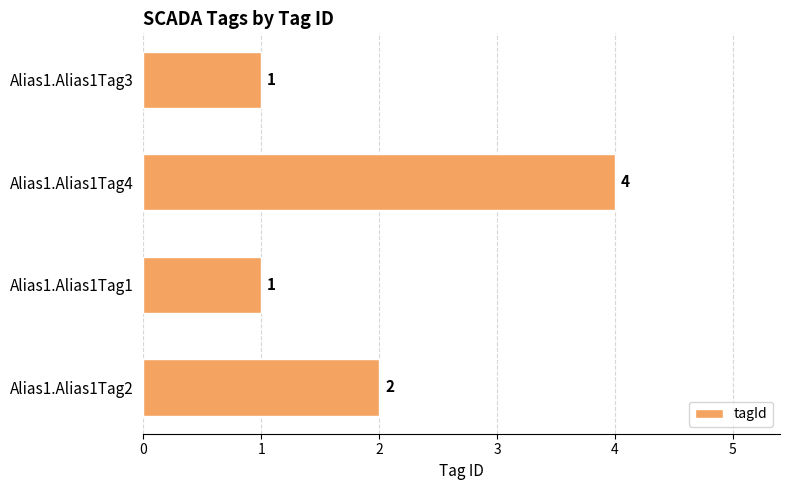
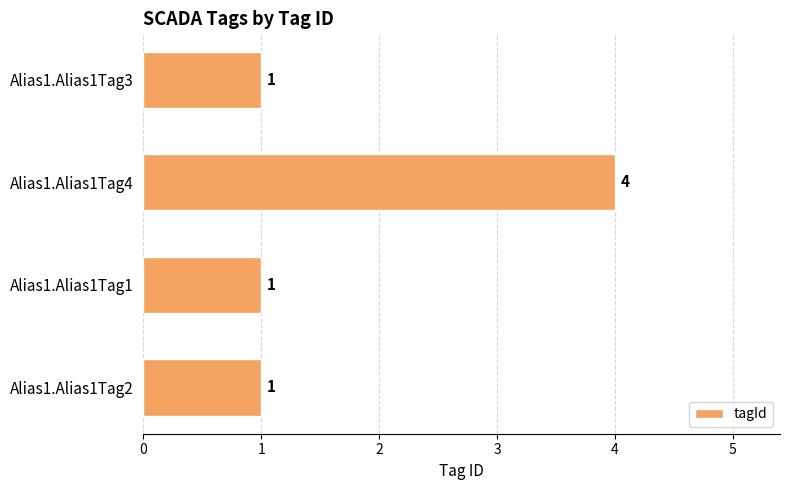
Alias1.Alias1Tag2: 2 -> 1
